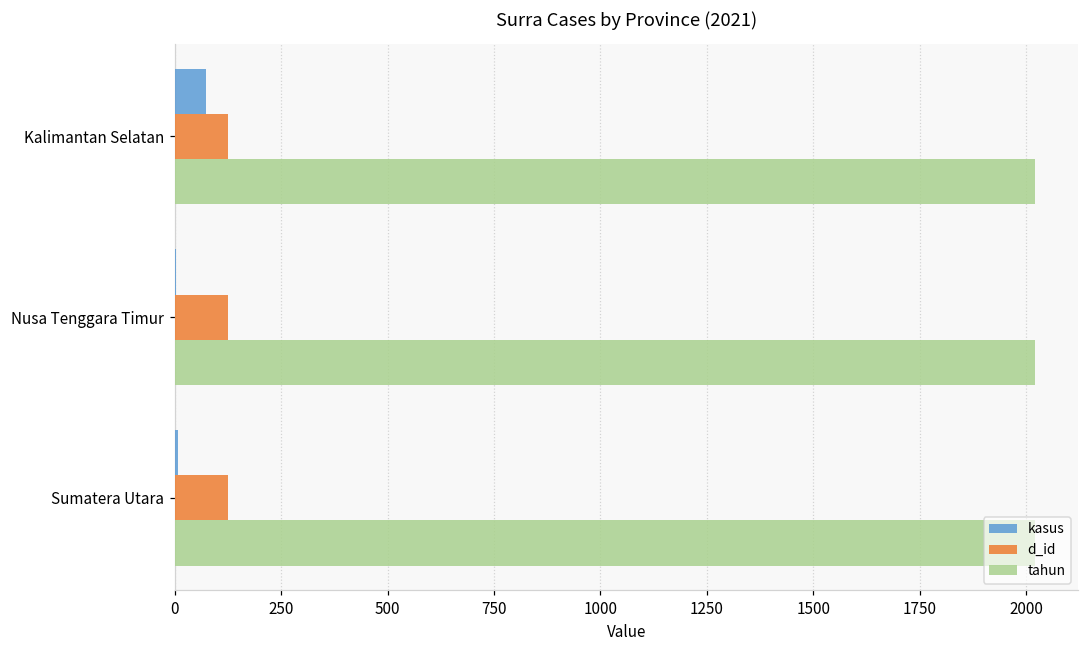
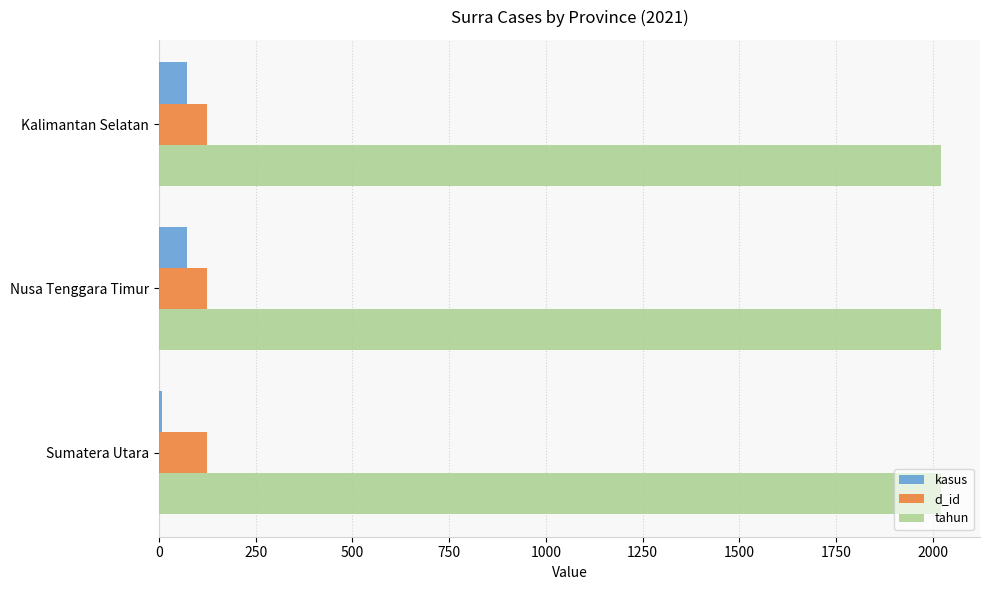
kasus, Nusa Tenggara Timur: 0 -> 70
